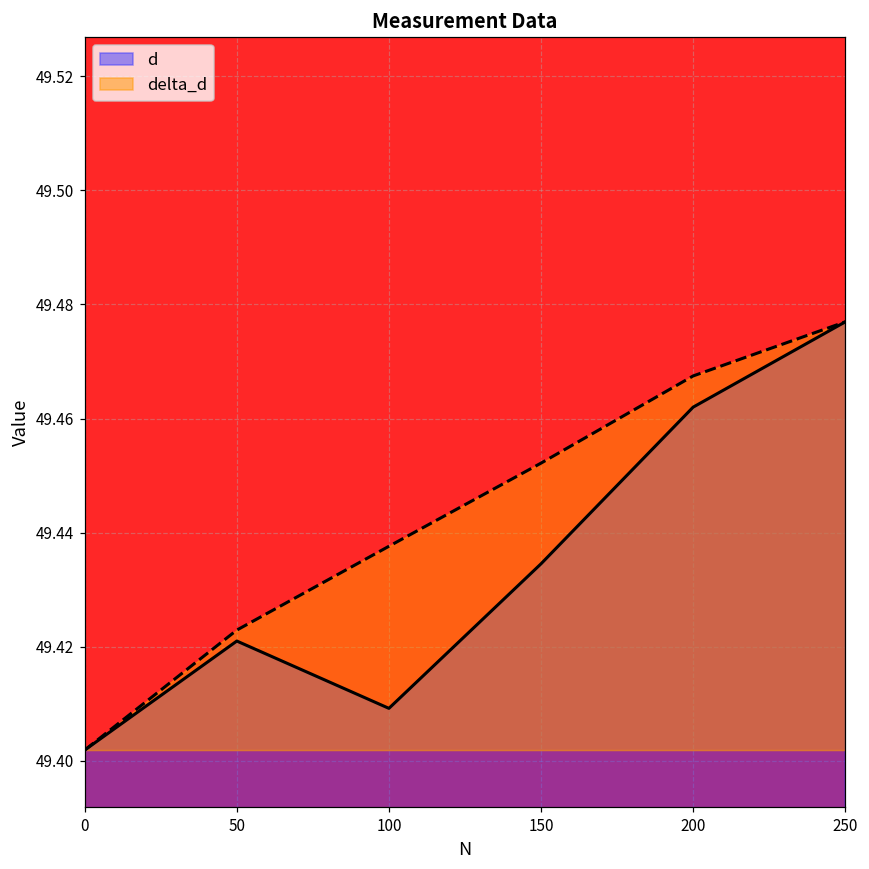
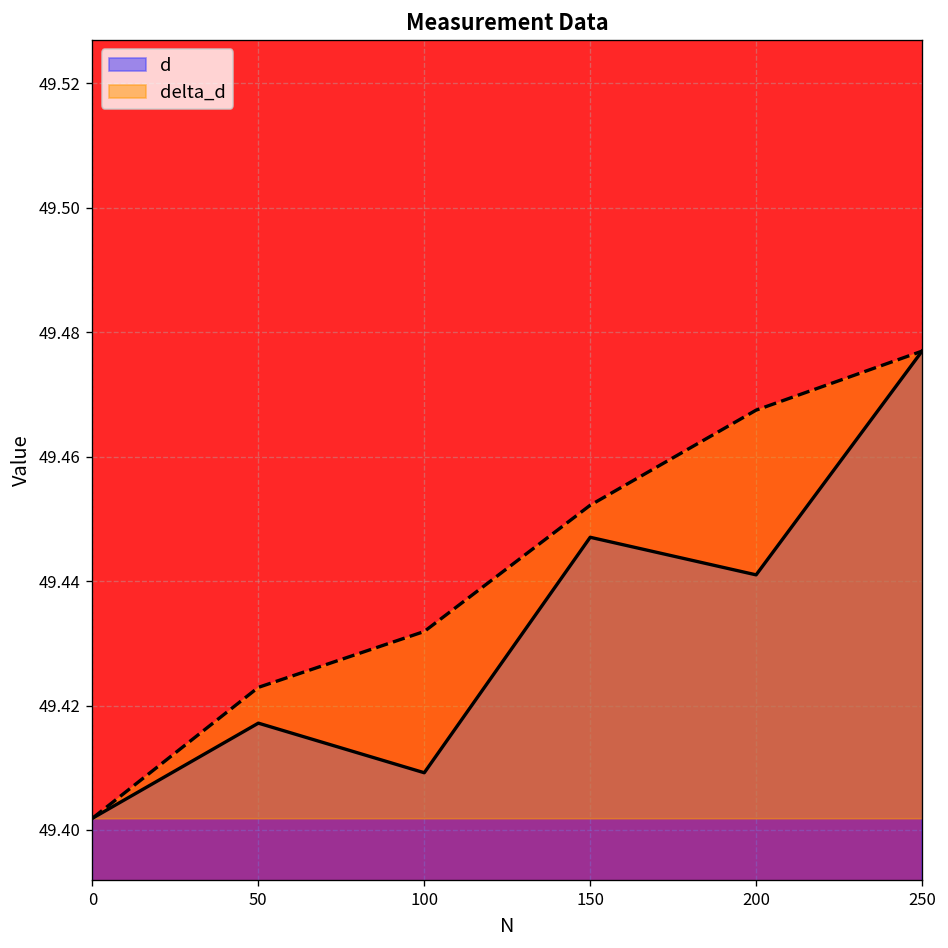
d, 50: 49.421 -> 49.417
delta_d, 100: 49.438 -> 49.432
d, 150: 49.435 -> 49.447
d, 200: 49.462 -> 49.441
